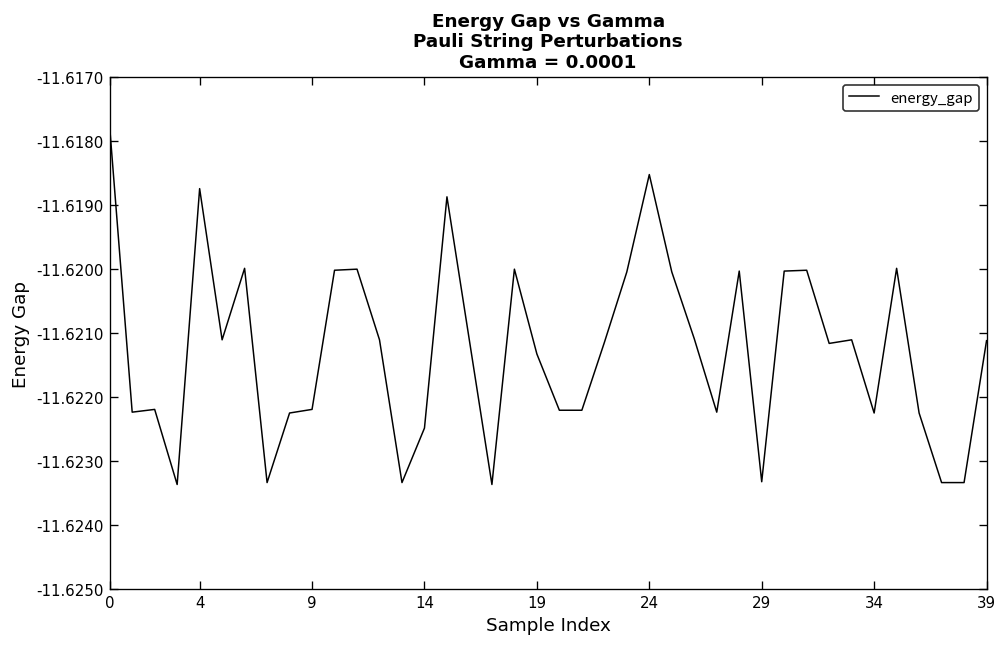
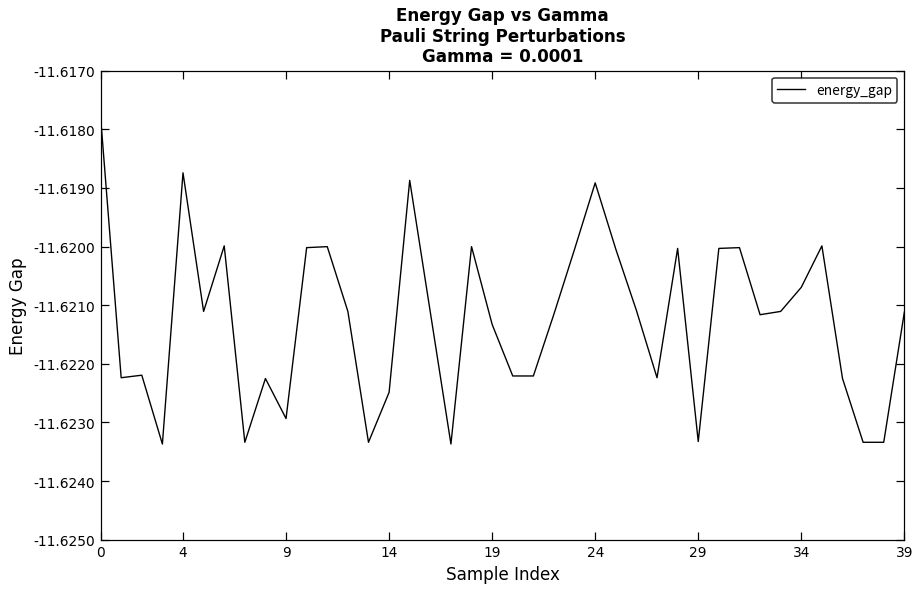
9: -11.6222 -> -11.6229
24: -11.6185 -> -11.6189
34: -11.6223 -> -11.6207
